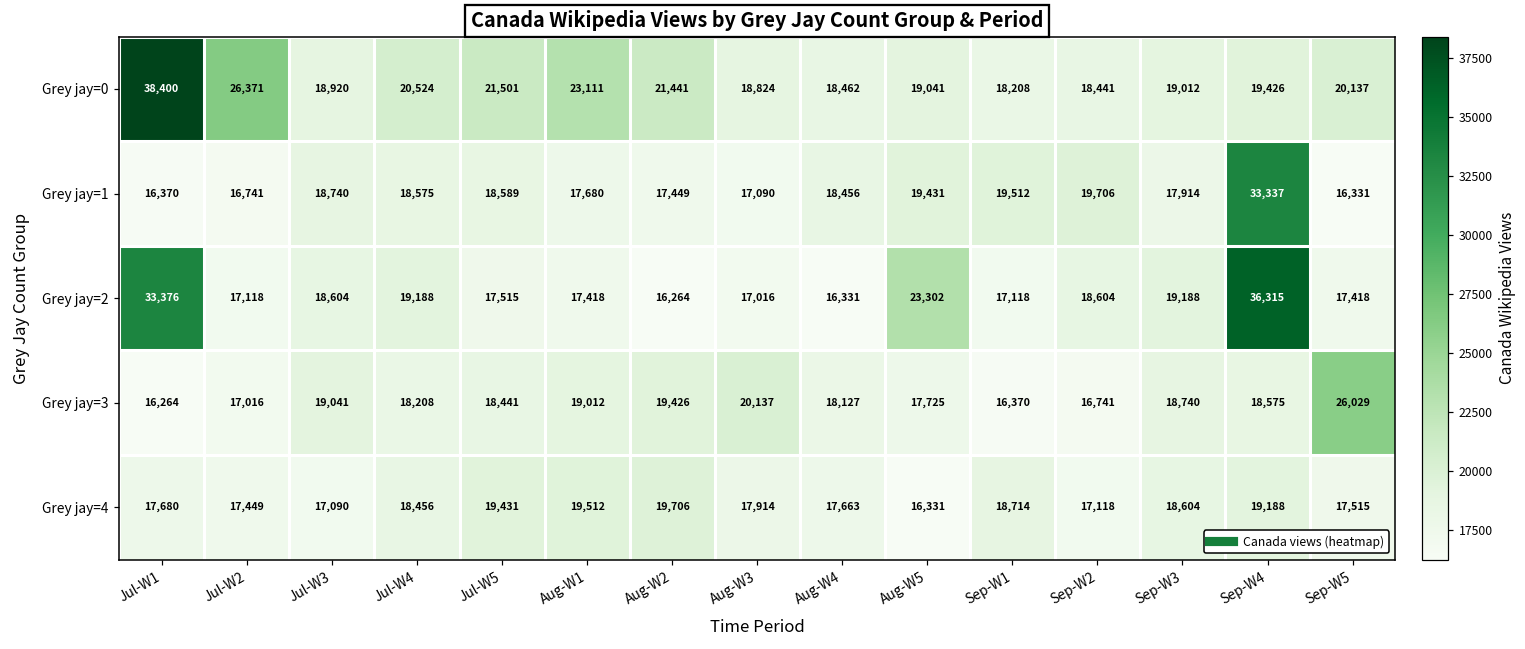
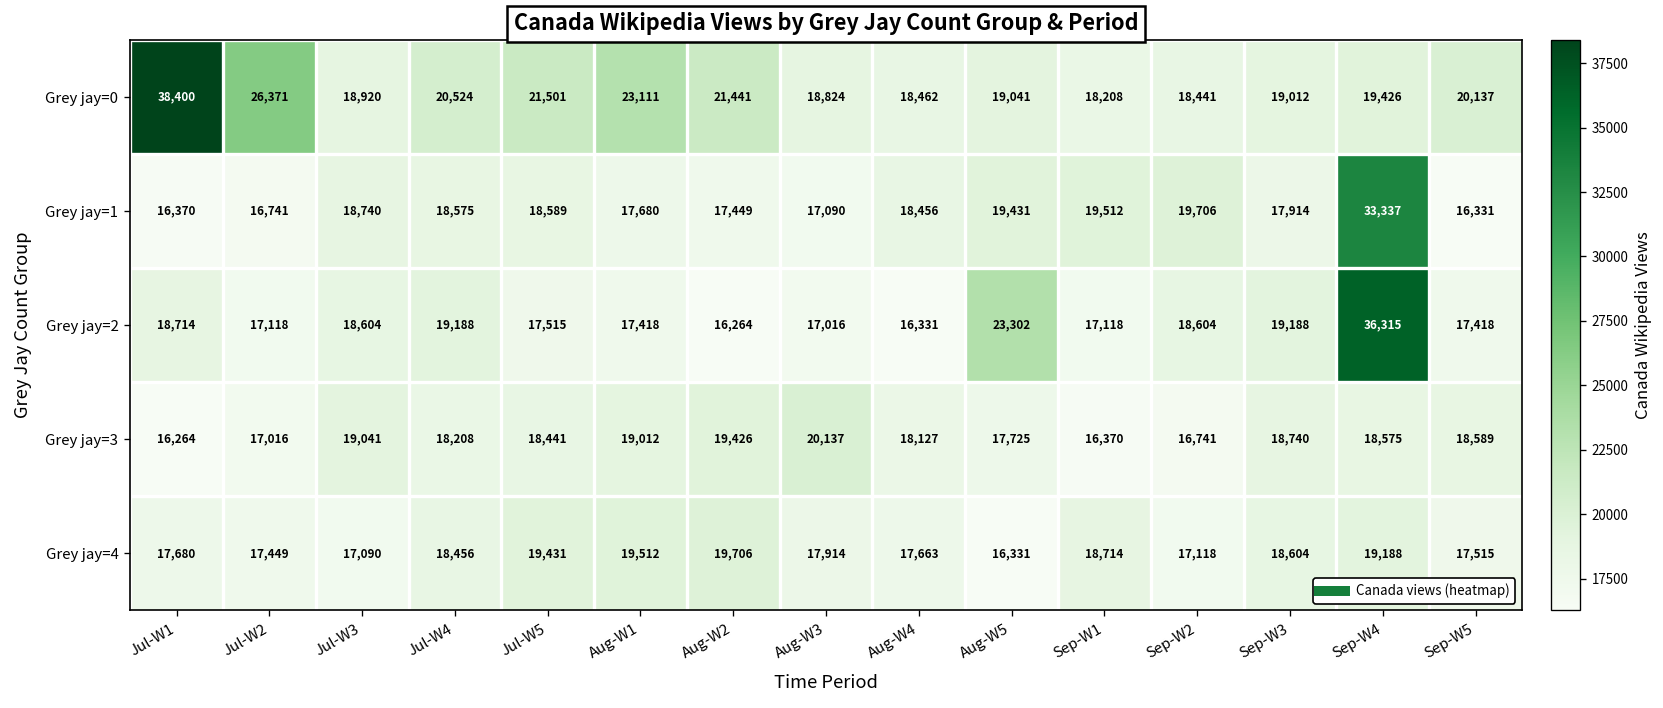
Grey jay=2, Jul-W1: 33,376 -> 18,714
Grey jay=3, Sep-W5: 26,029 -> 18,589
